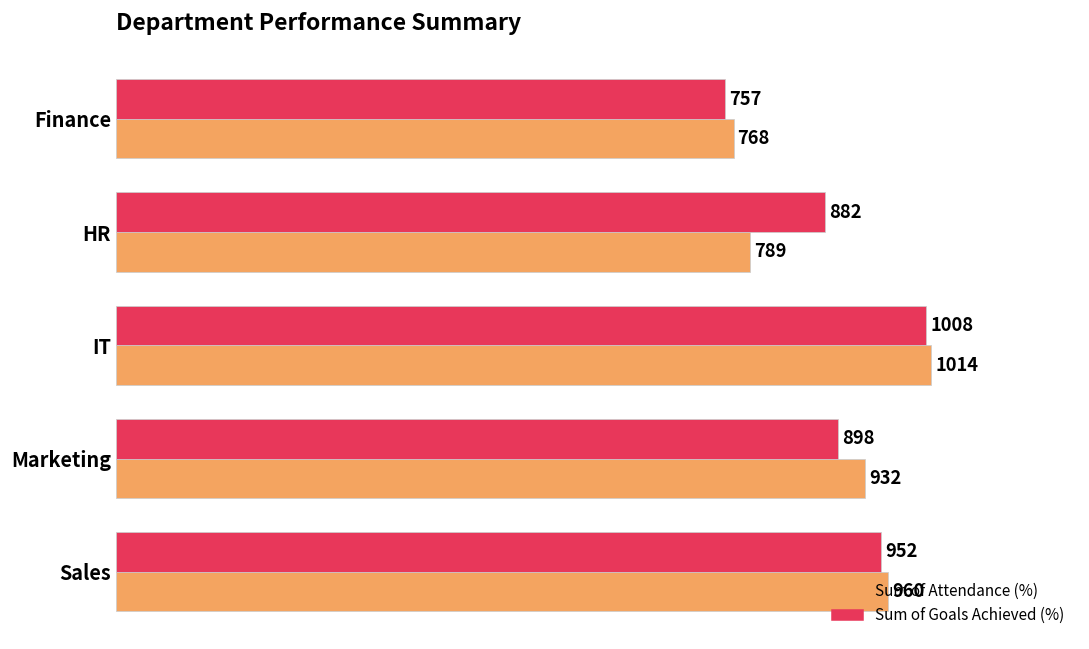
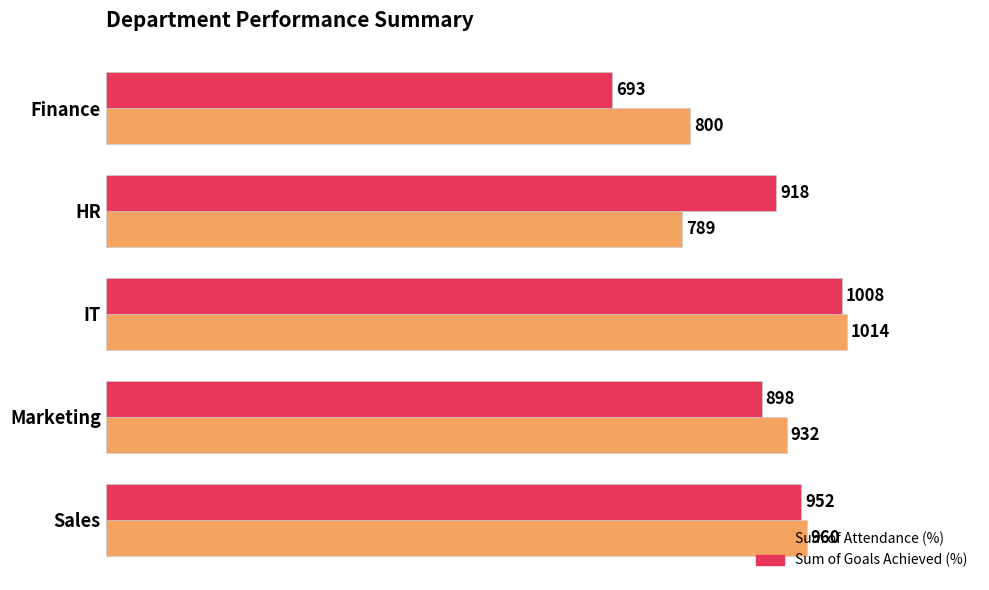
Sum of Goals Achieved (%), Finance: 757 -> 693
Sum of Attendance (%), Finance: 768 -> 800
Sum of Goals Achieved (%), HR: 882 -> 918
